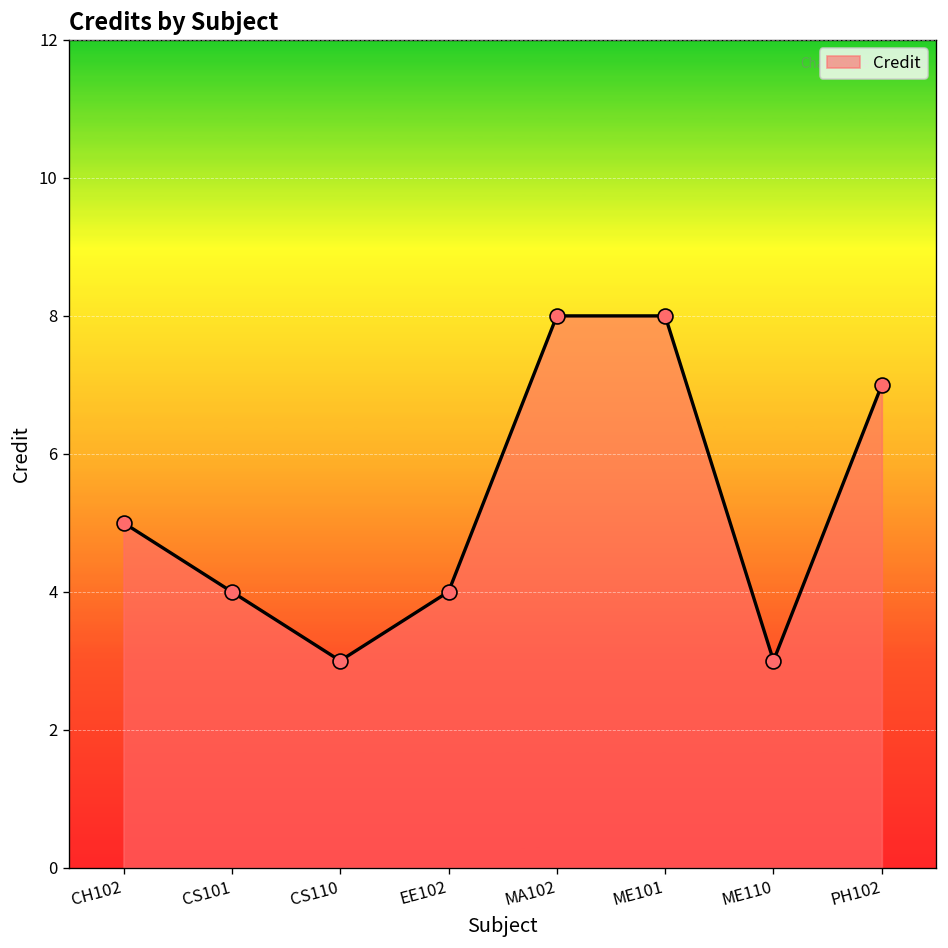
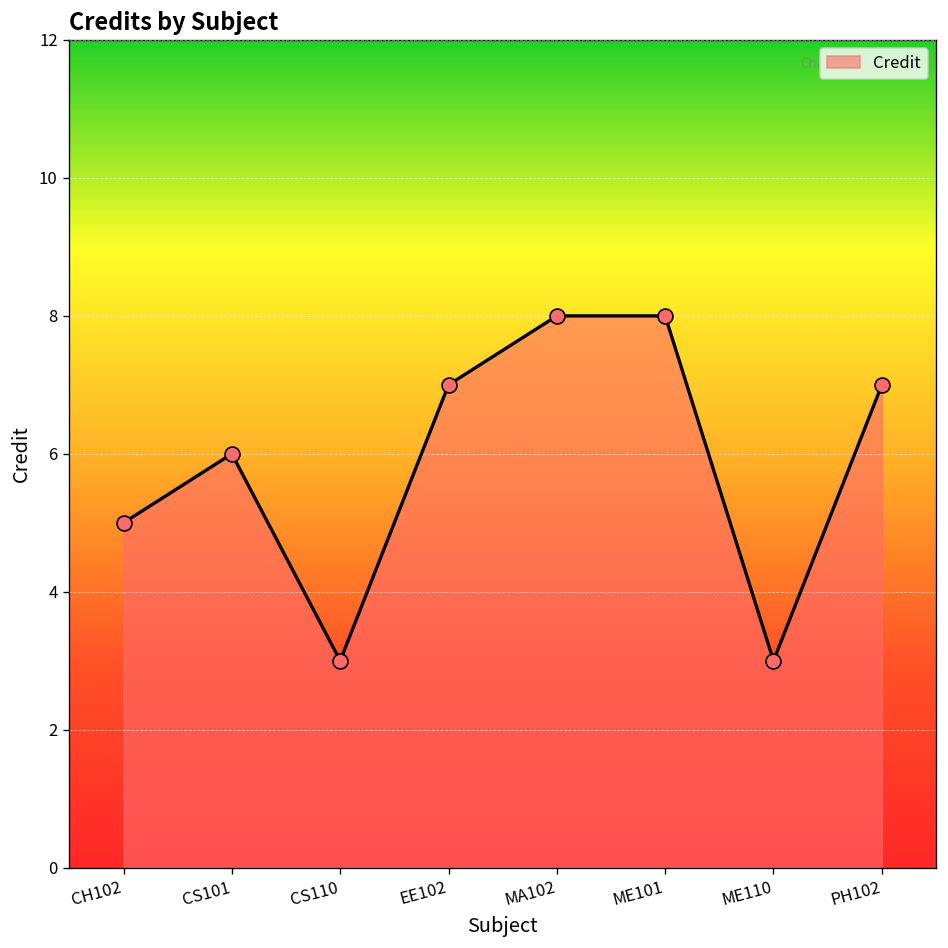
CS101: 4 -> 6
EE102: 4 -> 7
